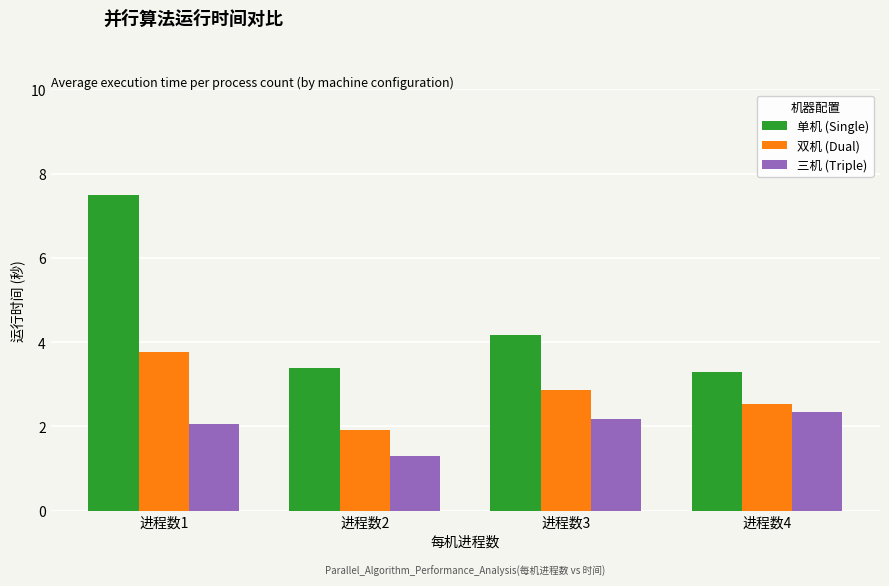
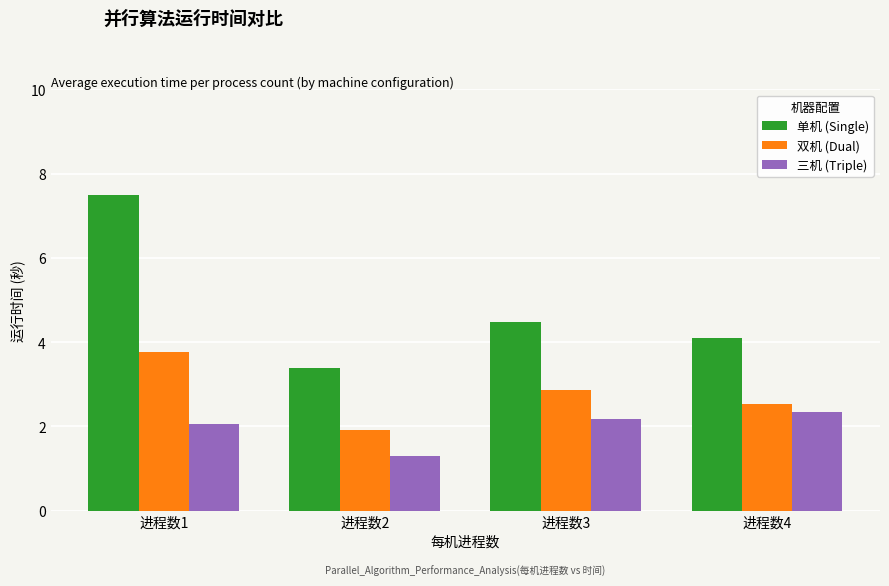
单机 (Single), 进程数3: 4.2 -> 4.5
单机 (Single), 进程数4: 3.3 -> 4.1
